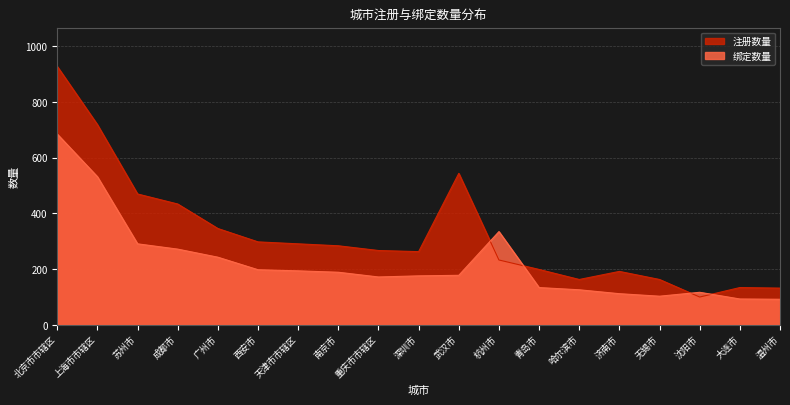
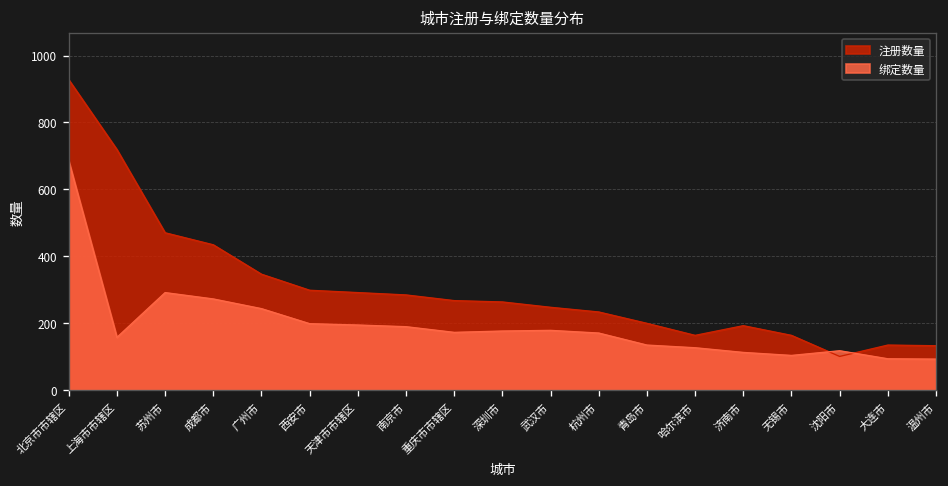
绑定数量, 上海市市辖区: 530 -> 160
注册数量, 武汉市: 540 -> 250
绑定数量, 杭州市: 340 -> 170
